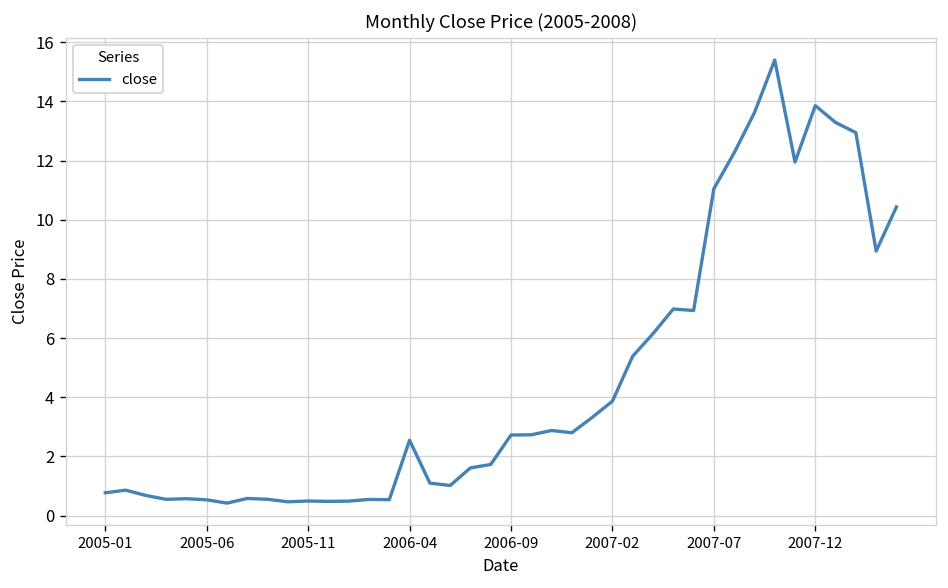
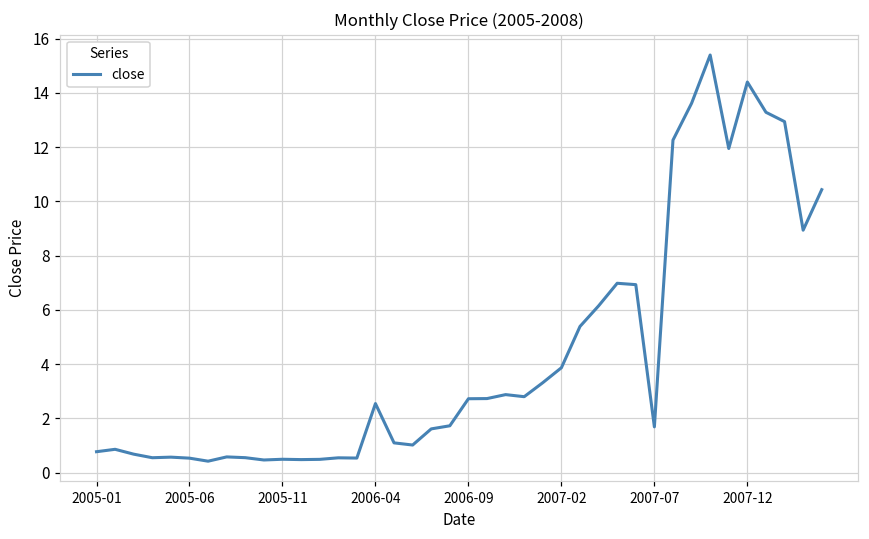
2007-07: 11.0 -> 1.7
2007-12: 13.9 -> 14.4
